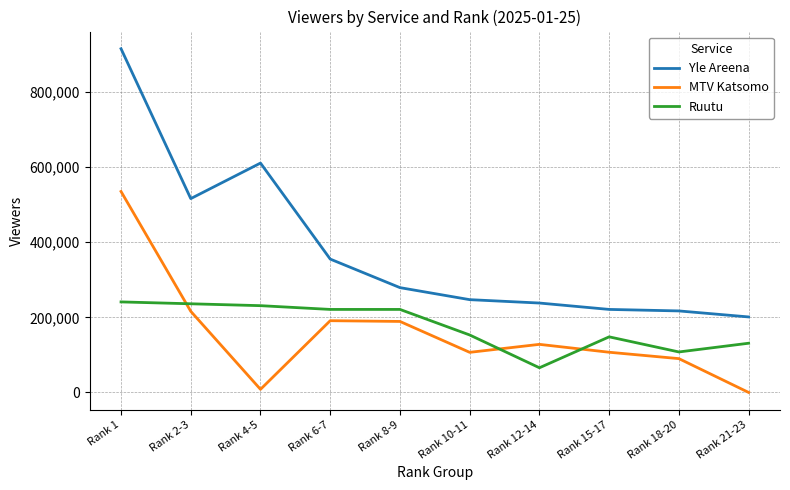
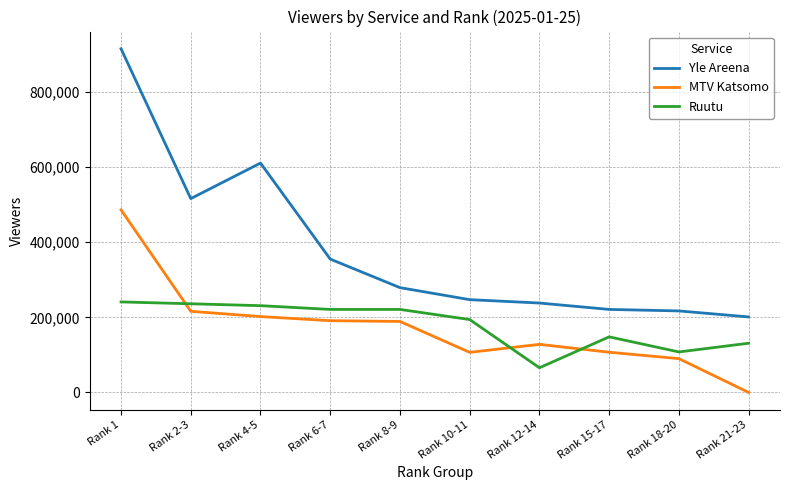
MTV Katsomo, Rank 1: 540,000 -> 490,000
MTV Katsomo, Rank 4-5: 10,000 -> 200,000
Ruutu, Rank 10-11: 150,000 -> 190,000
